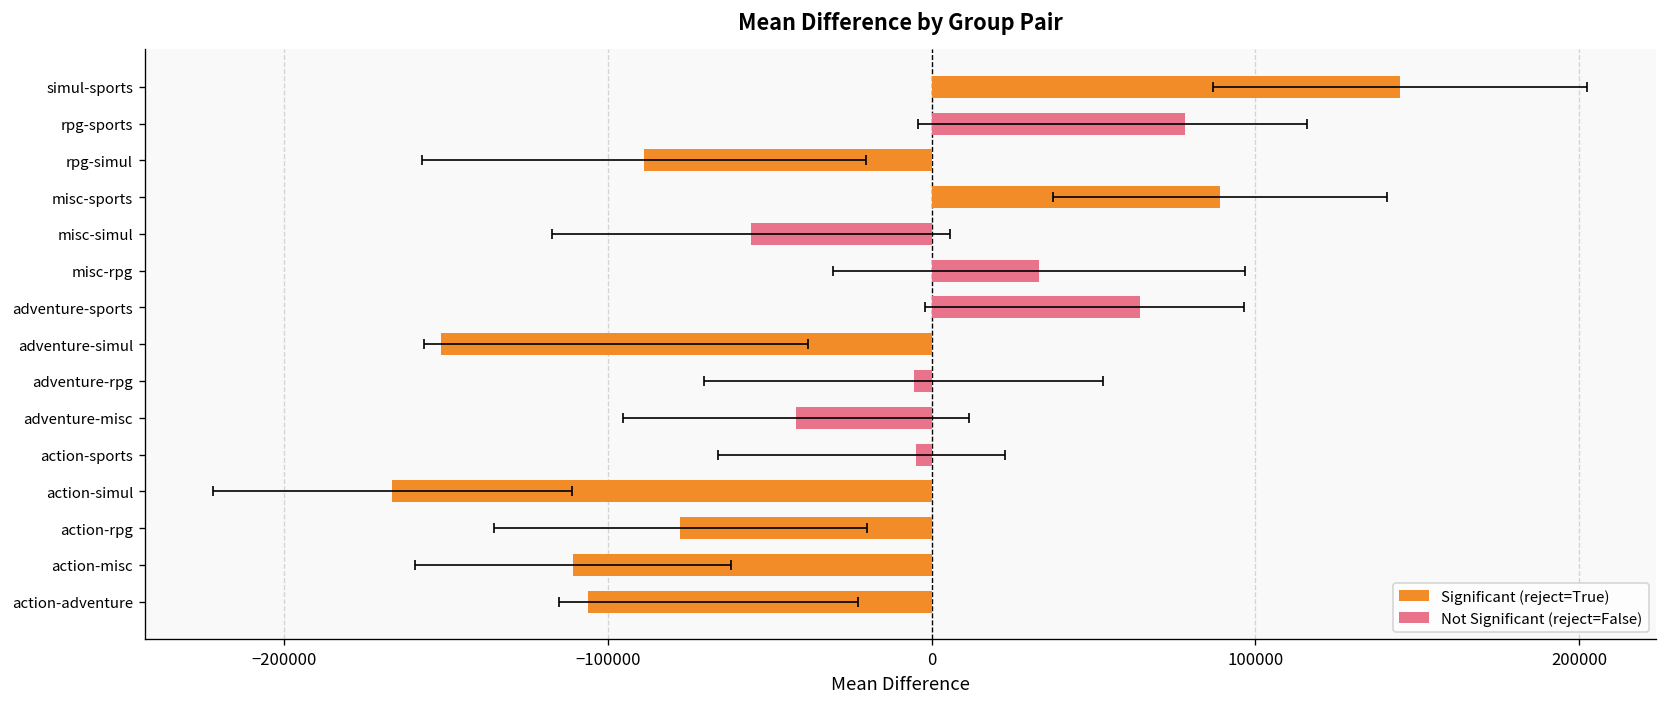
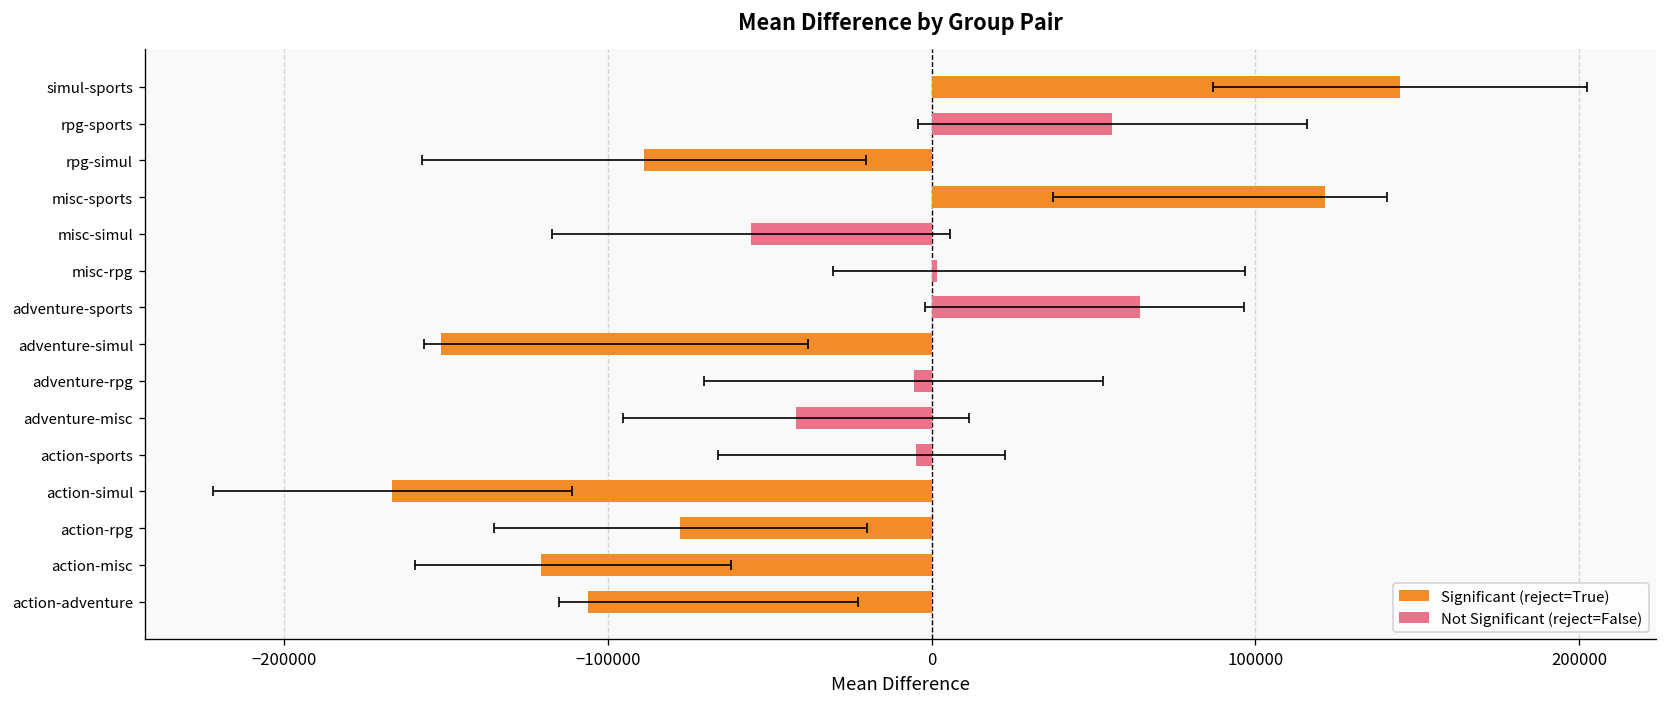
Not Significant (reject=False), rpg-sports: 78000 -> 56000
Significant (reject=True), misc-sports: 89000 -> 122000
Not Significant (reject=False), misc-rpg: 33000 -> 2000
Significant (reject=True), action-misc: -111000 -> -121000
